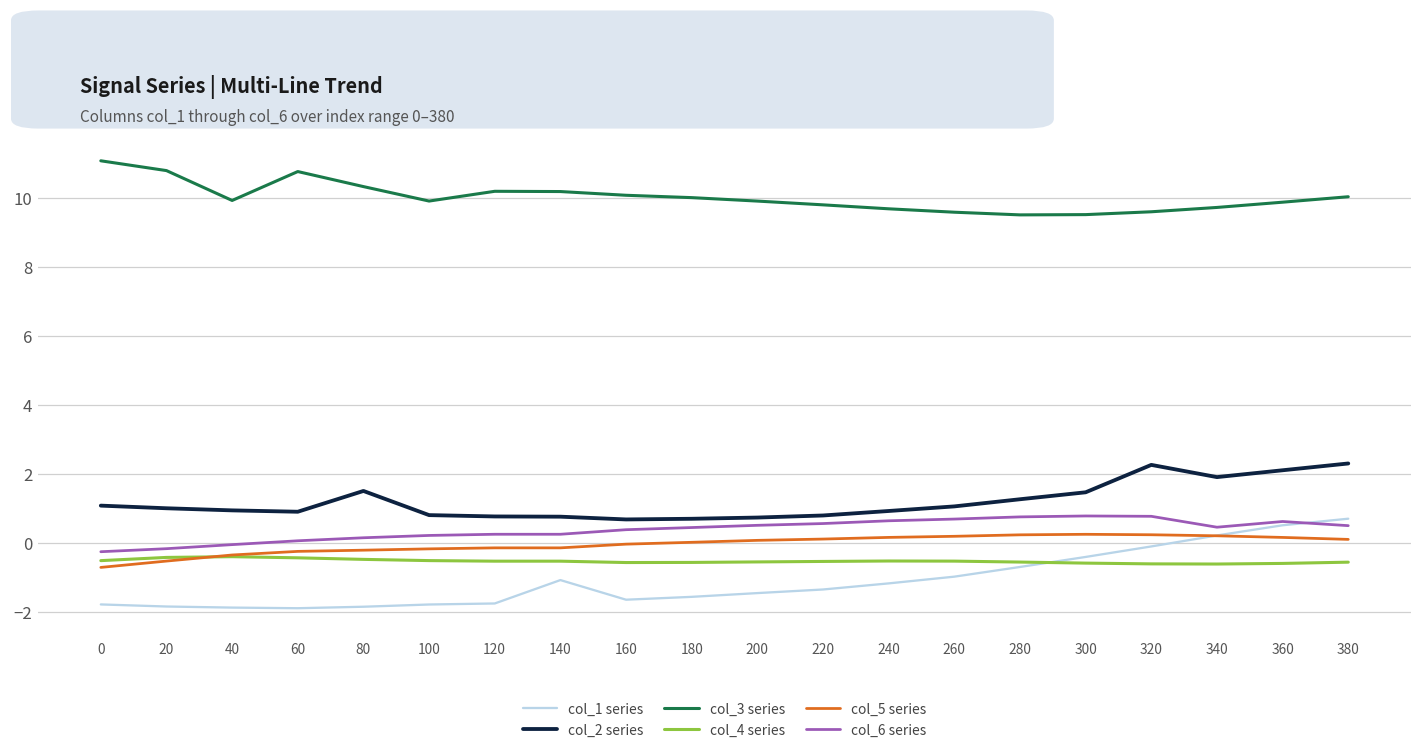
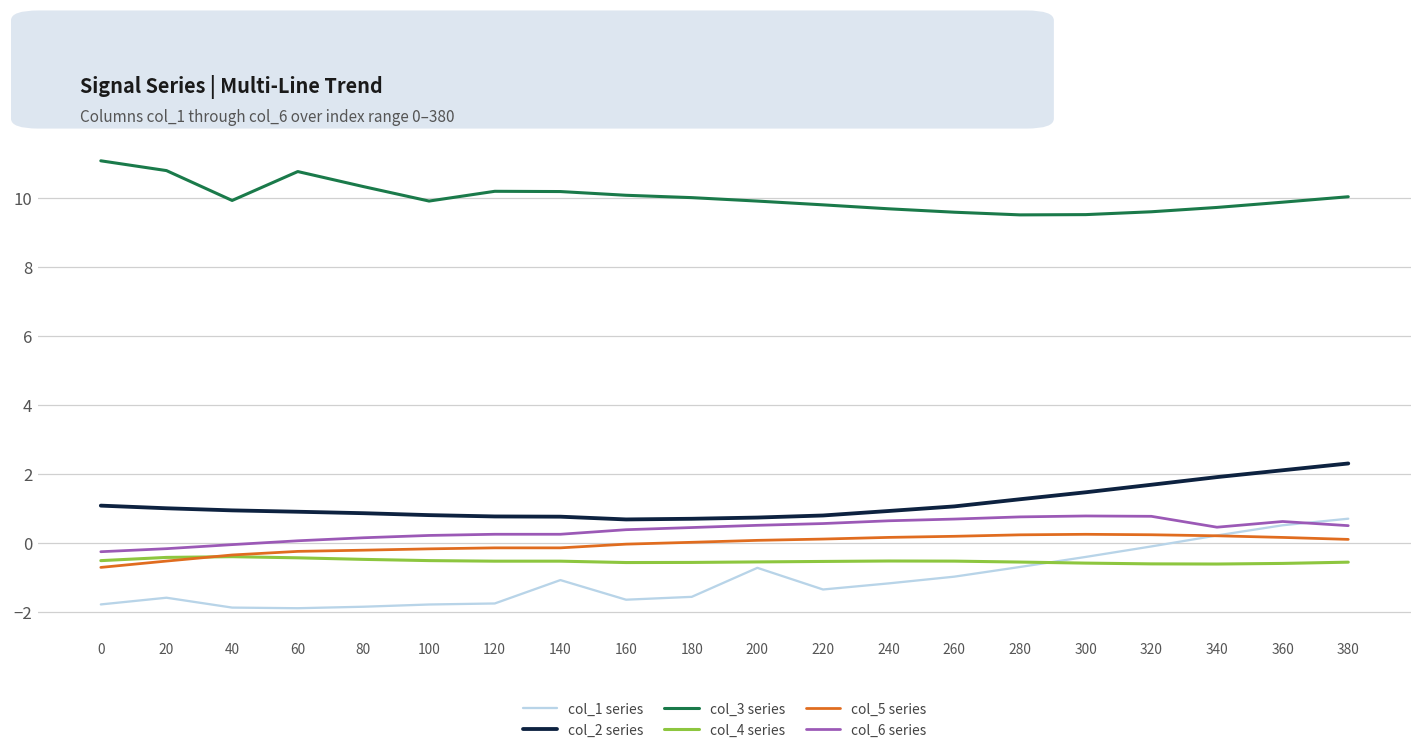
col_1 series, 20: -1.8 -> -1.6
col_2 series, 80: 1.5 -> 0.9
col_1 series, 200: -1.4 -> -0.7
col_2 series, 320: 2.3 -> 1.7
